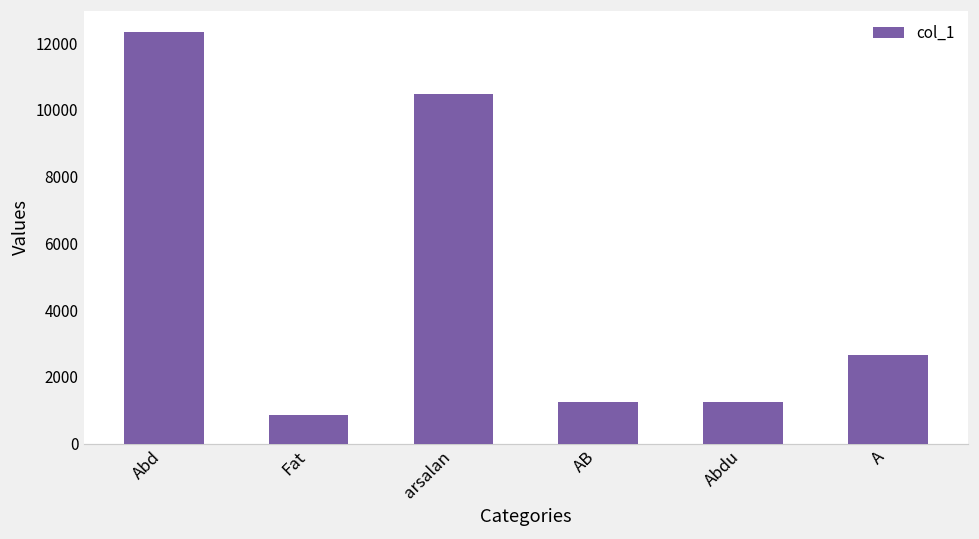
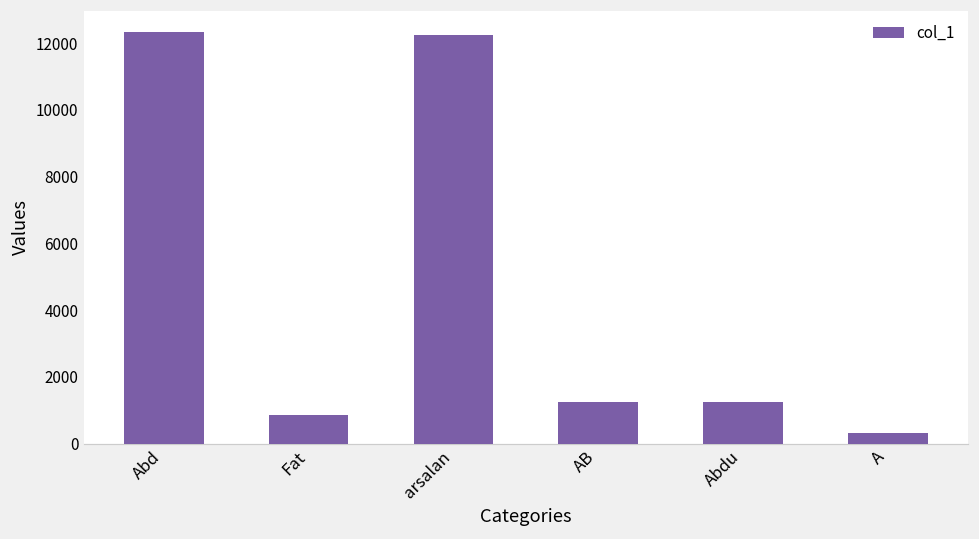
arsalan: 10500 -> 12200
A: 2700 -> 300
